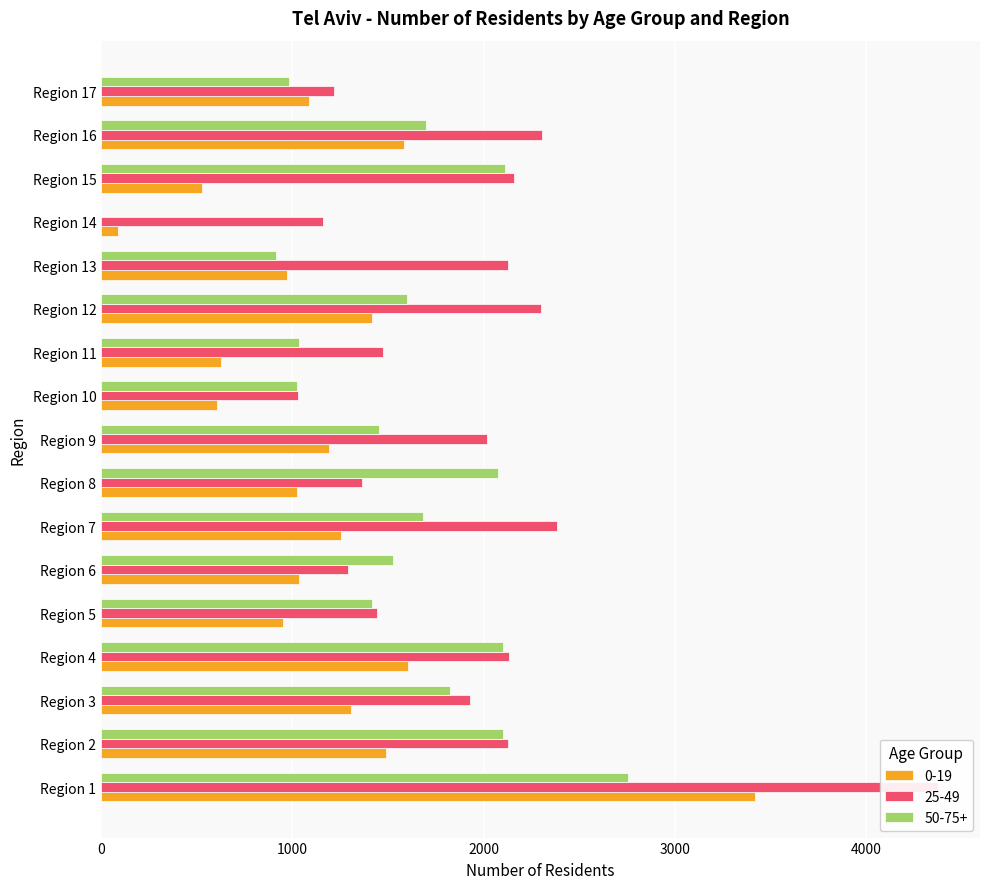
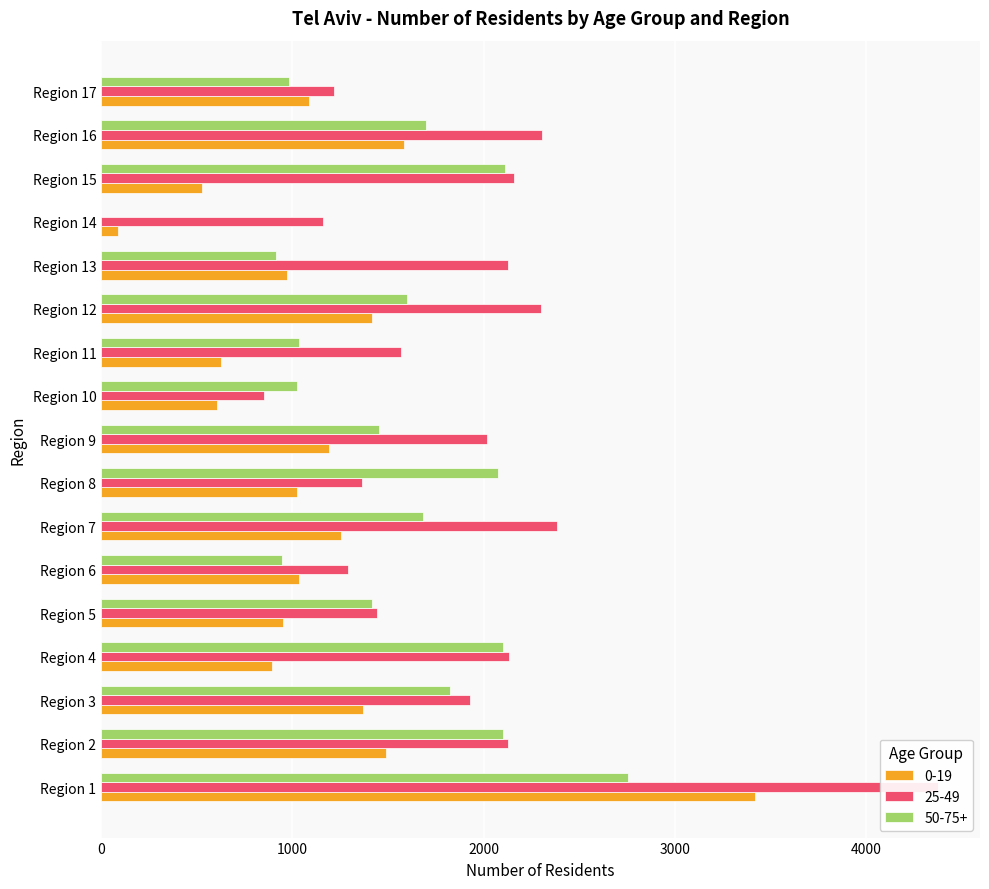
25-49, Region 11: 1480 -> 1570
25-49, Region 10: 1030 -> 850
50-75+, Region 6: 1530 -> 940
0-19, Region 4: 1610 -> 890
0-19, Region 3: 1310 -> 1370
